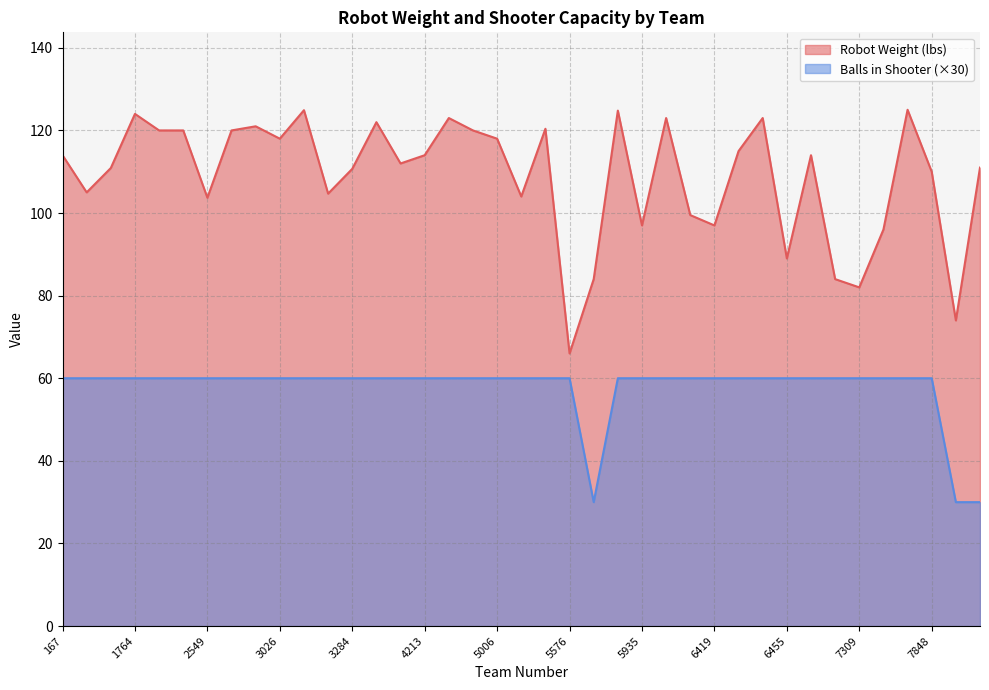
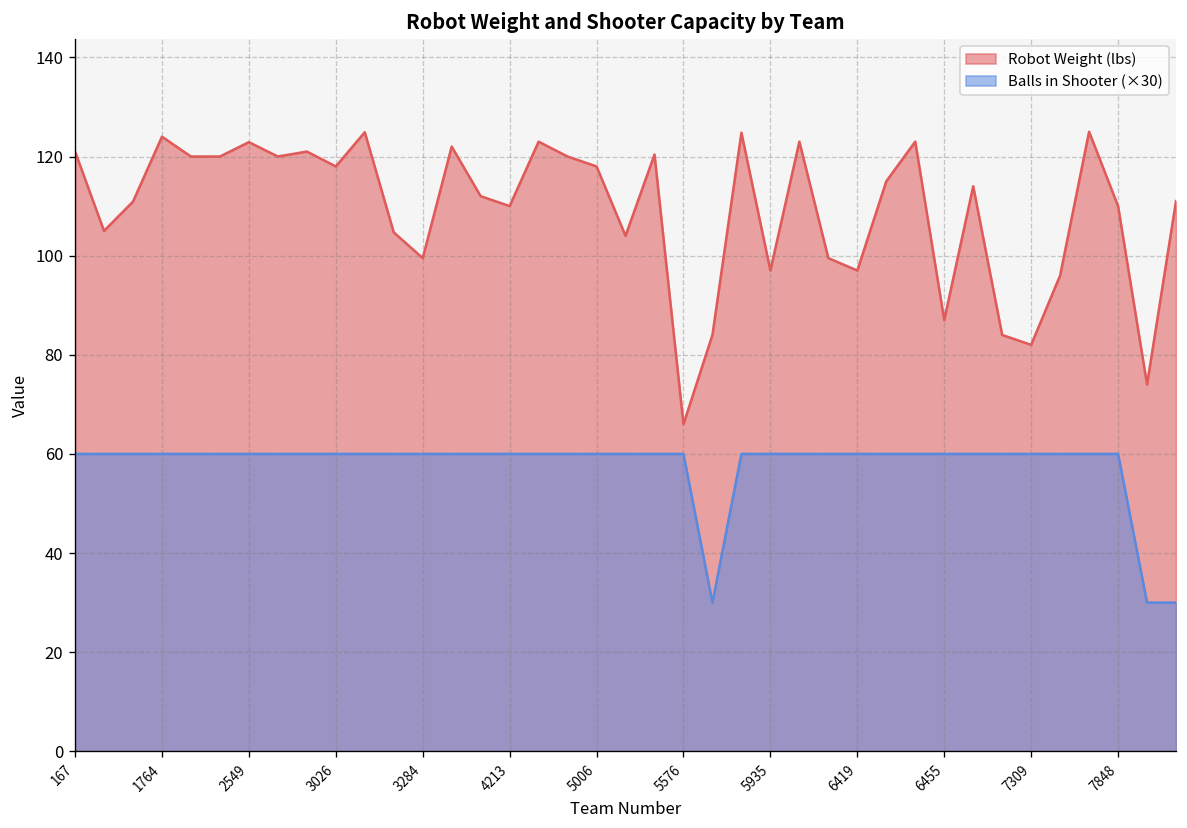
Robot Weight (lbs), 167: 114 -> 121
Robot Weight (lbs), 2549: 104 -> 123
Robot Weight (lbs), 3284: 111 -> 100
Robot Weight (lbs), 4213: 114 -> 110
Robot Weight (lbs), 6455: 89 -> 87
